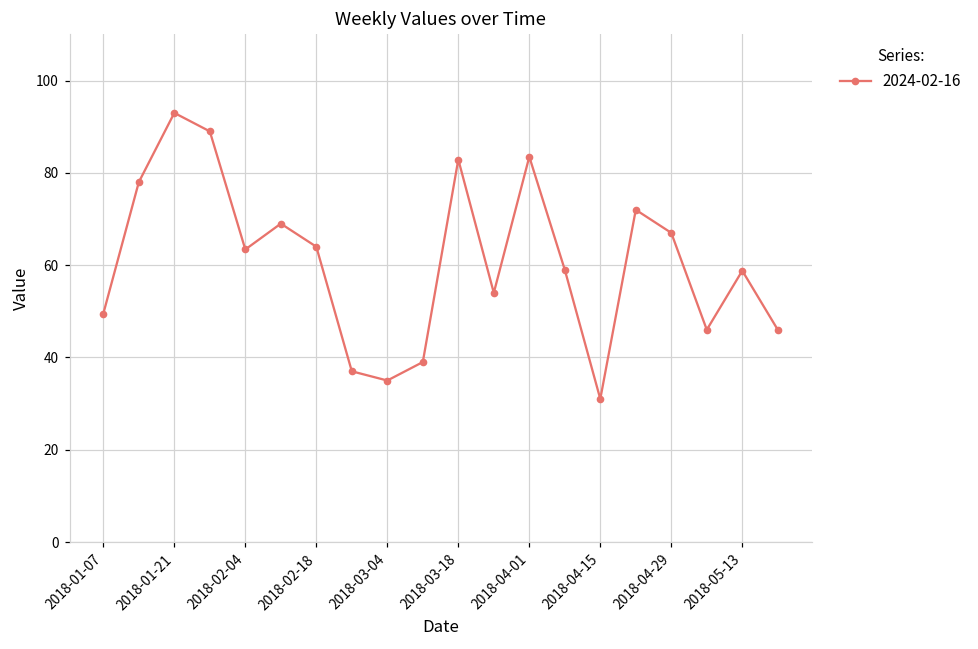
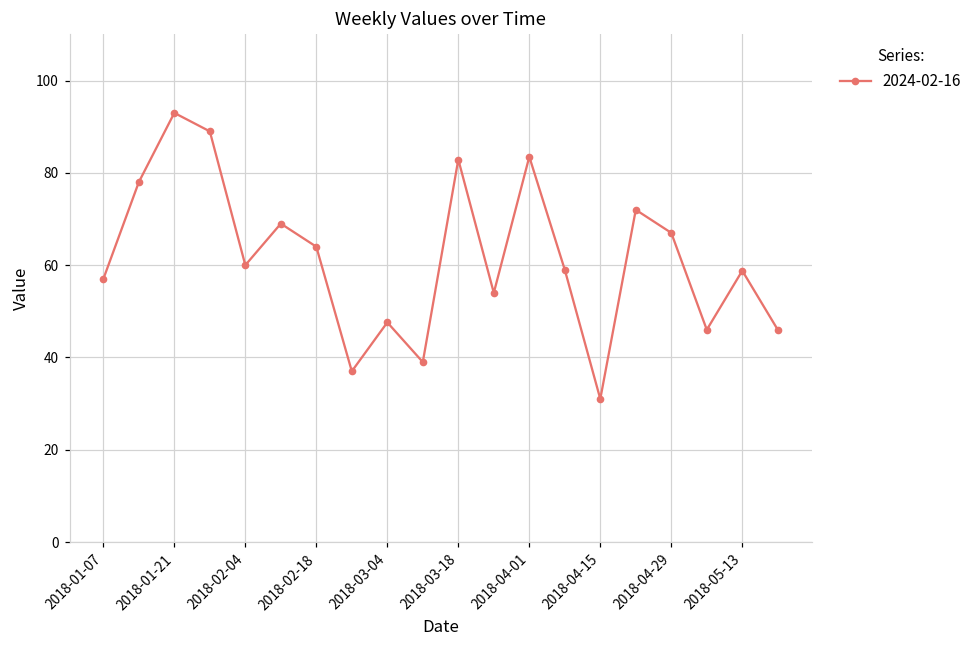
2018-01-07: 50 -> 57
2018-02-04: 63 -> 60
2018-03-04: 35 -> 48
